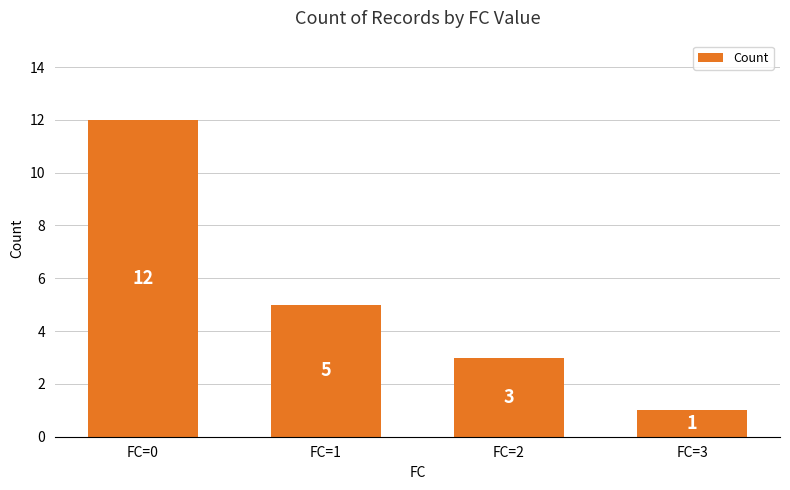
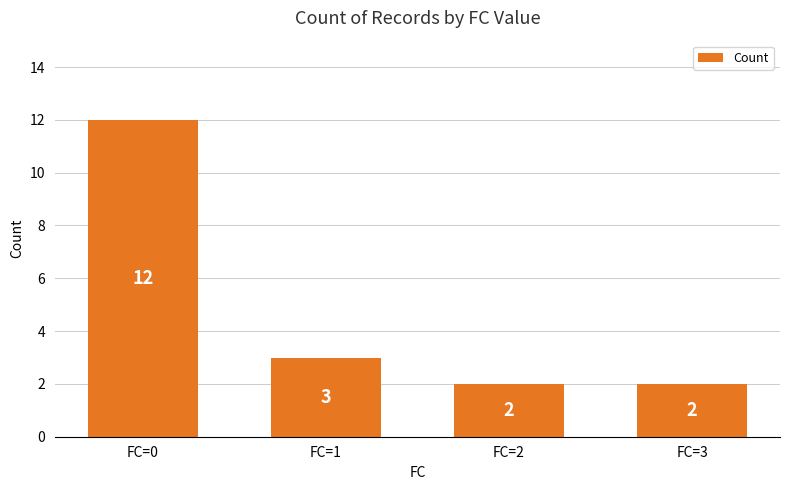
FC=1: 5 -> 3
FC=2: 3 -> 2
FC=3: 1 -> 2
